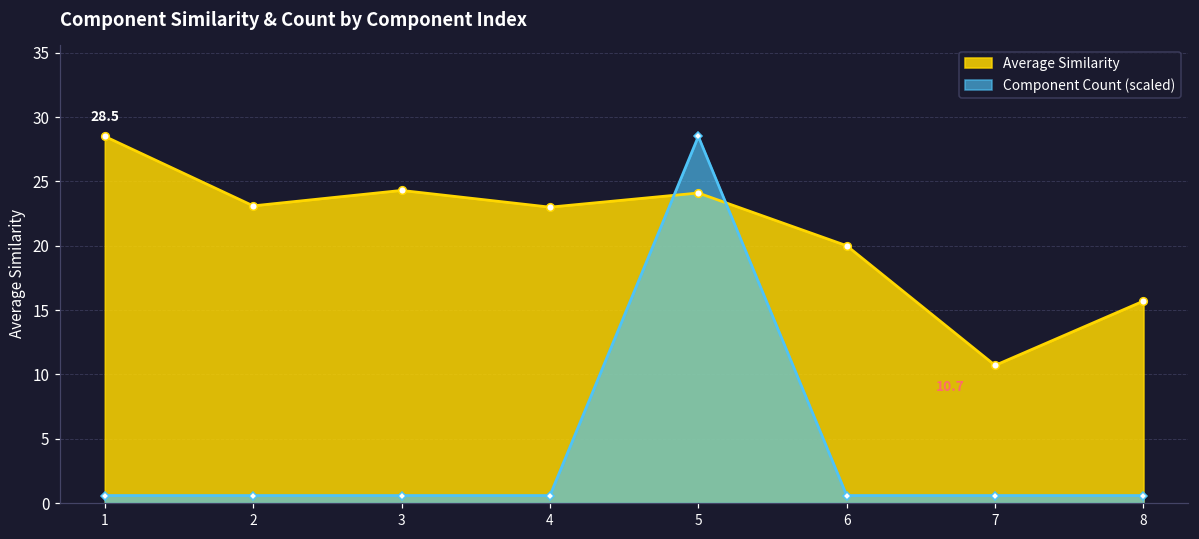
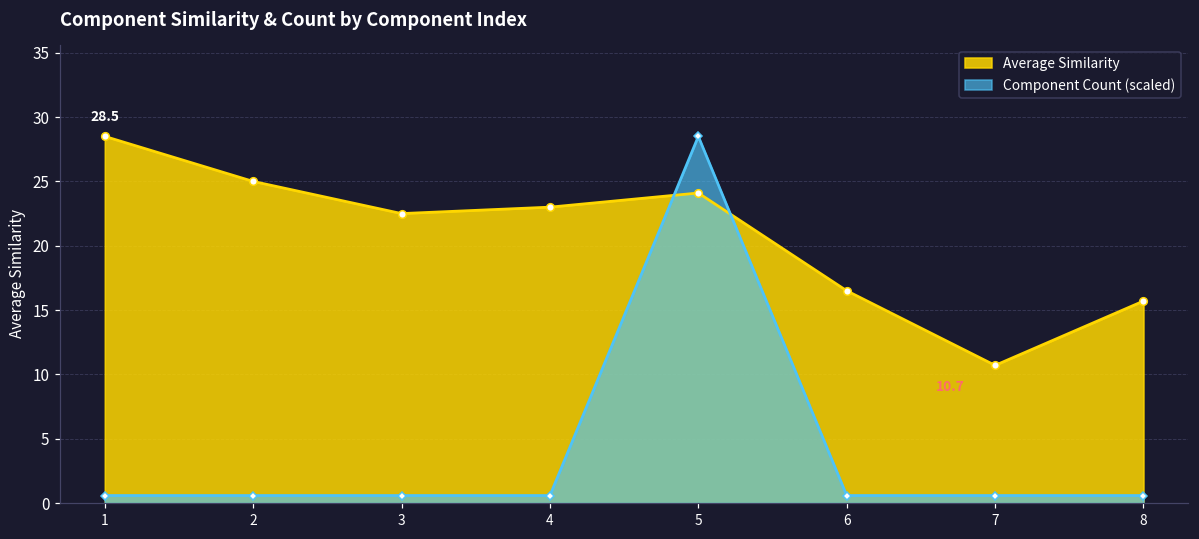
Average Similarity, 2: 23.1 -> 25.0
Average Similarity, 3: 24.3 -> 22.5
Average Similarity, 6: 20.0 -> 16.5
